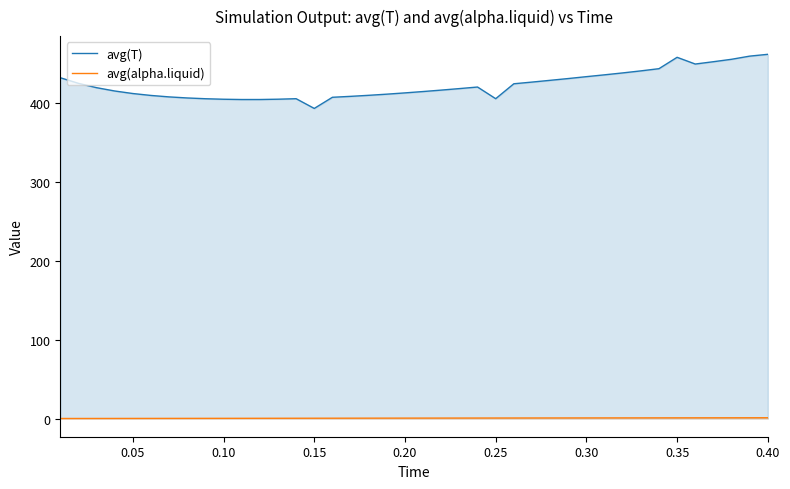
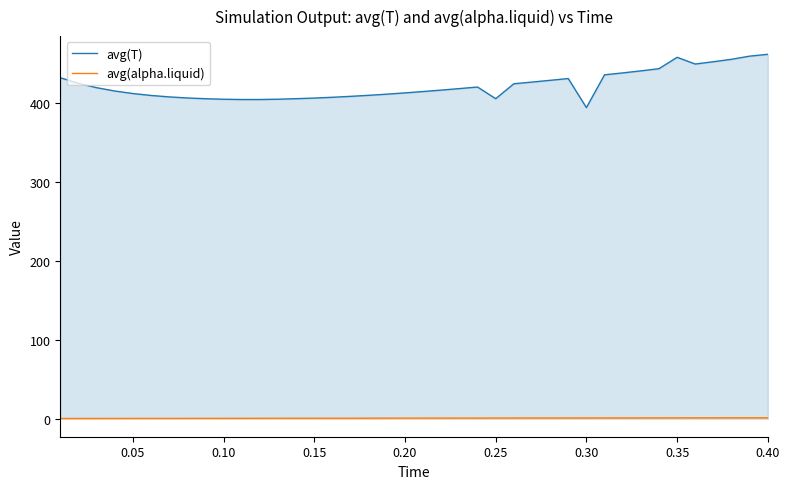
avg(T), 0.15: 390 -> 410
avg(T), 0.30: 430 -> 390
